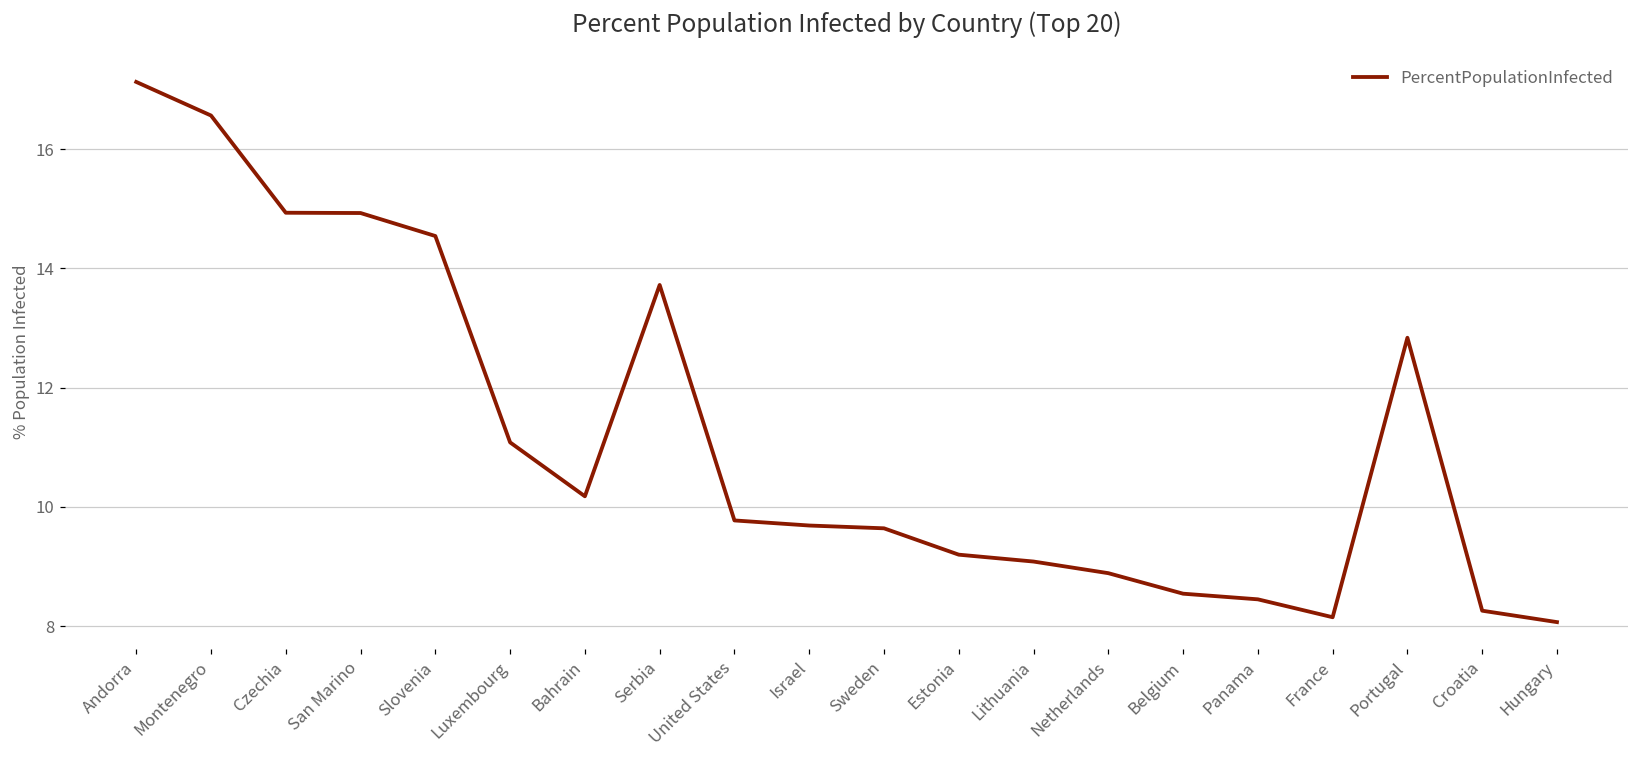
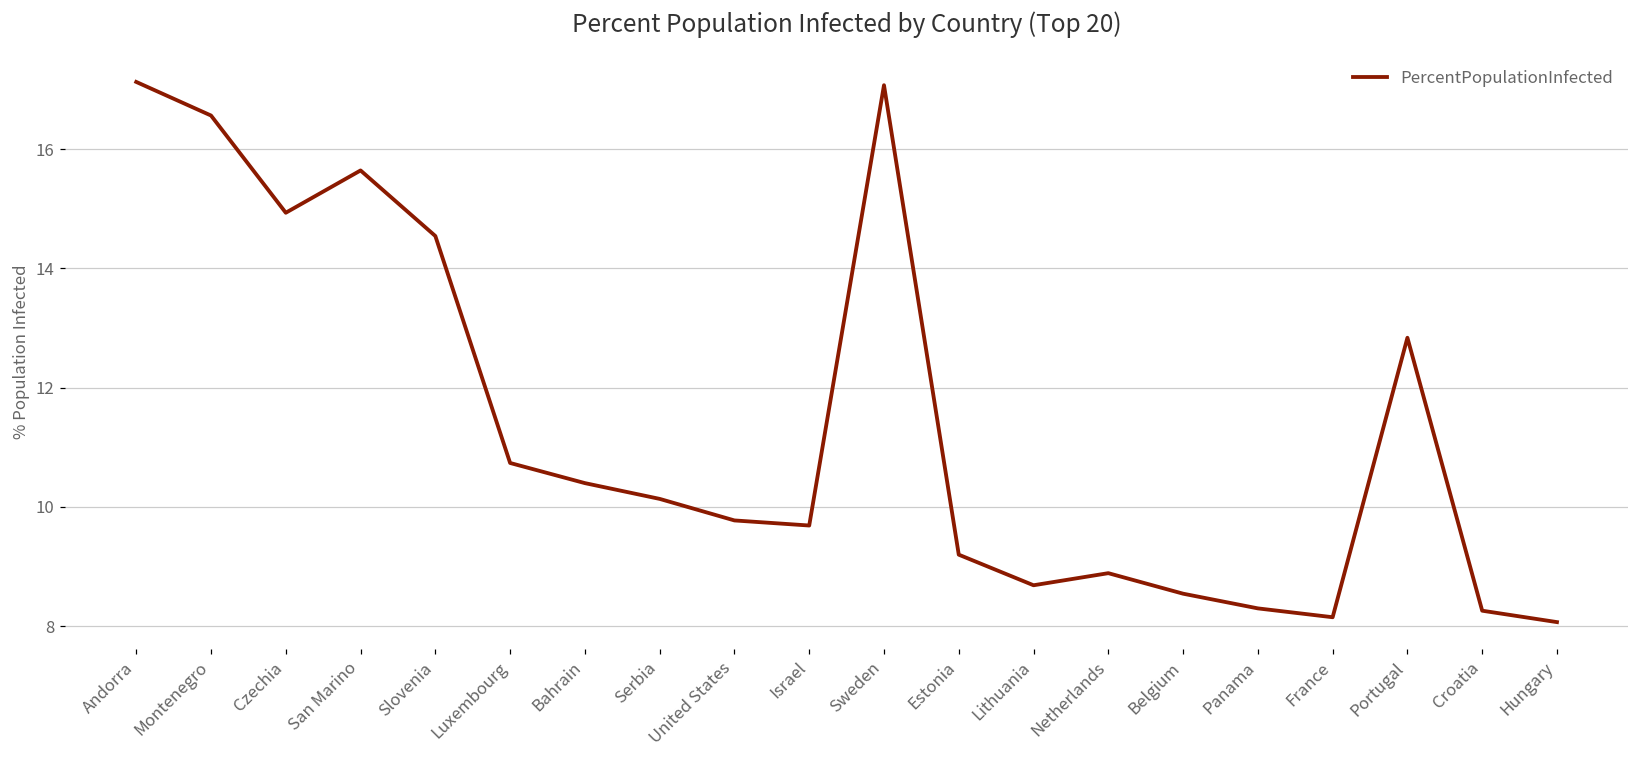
San Marino: 14.9 -> 15.6
Luxembourg: 11.1 -> 10.7
Bahrain: 10.2 -> 10.4
Serbia: 13.7 -> 10.1
Sweden: 9.6 -> 17.1
Lithuania: 9.1 -> 8.7
Panama: 8.4 -> 8.3
